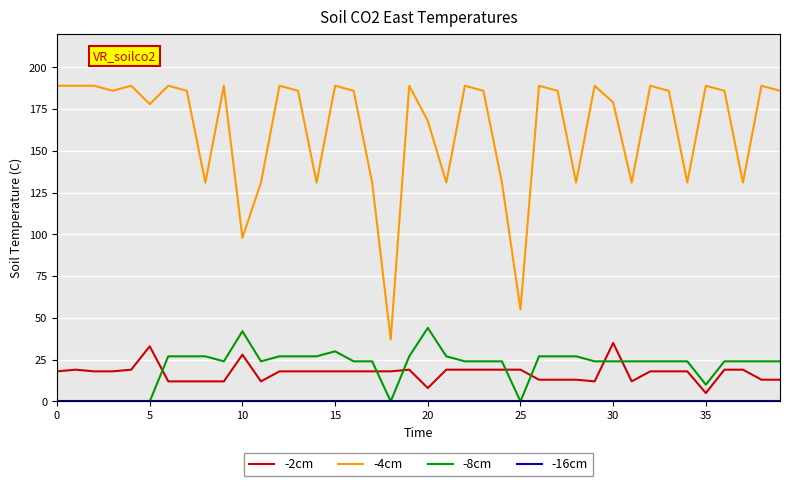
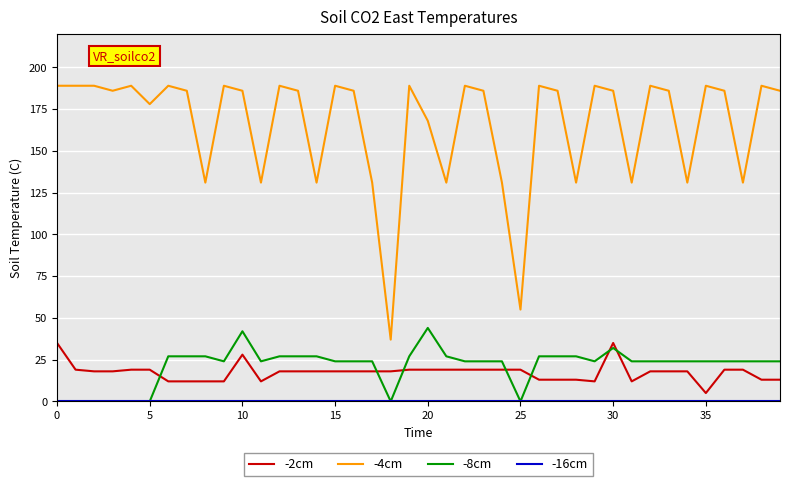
-2cm, 0: 18 -> 35
-2cm, 5: 33 -> 19
-4cm, 10: 98 -> 186
-8cm, 15: 30 -> 24
-2cm, 20: 8 -> 19
-4cm, 30: 179 -> 186
-8cm, 30: 24 -> 32
-8cm, 35: 10 -> 24
